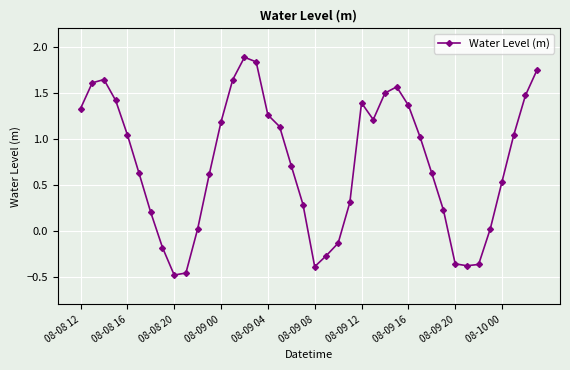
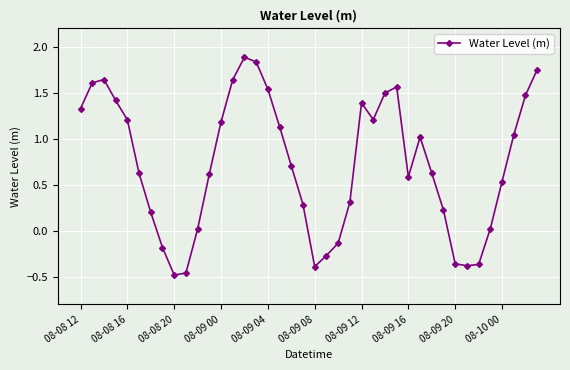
08-08 16: 1.0 -> 1.2
08-09 04: 1.3 -> 1.5
08-09 16: 1.4 -> 0.6
